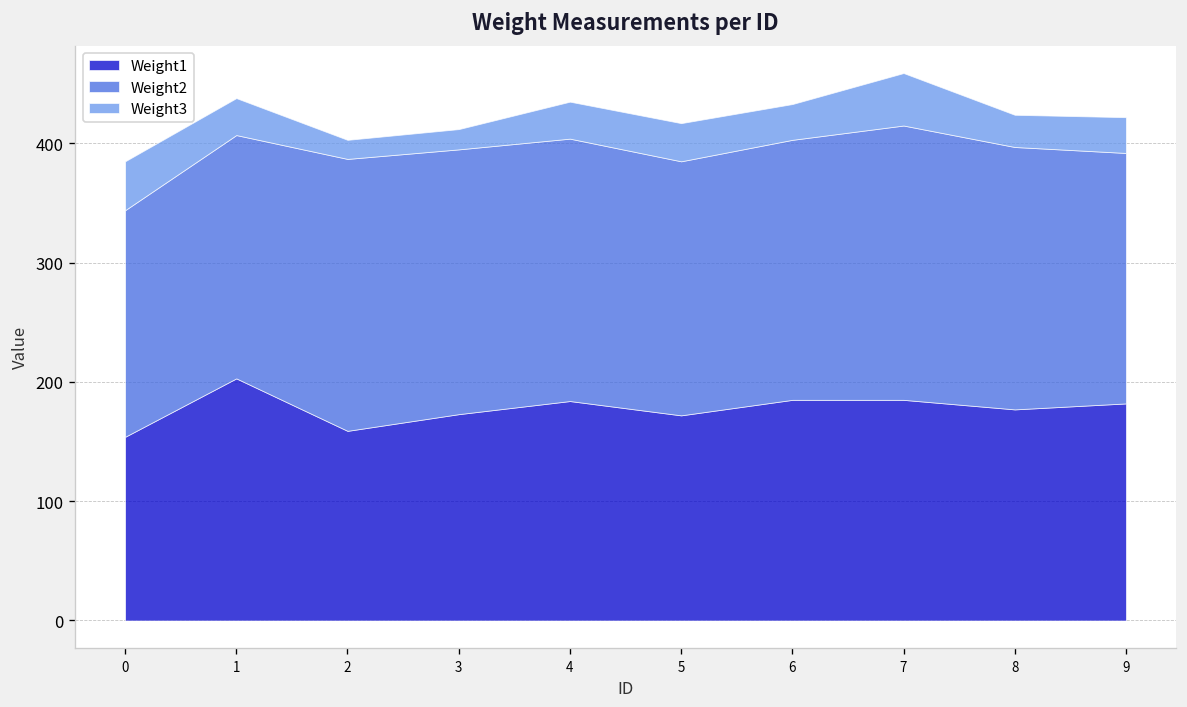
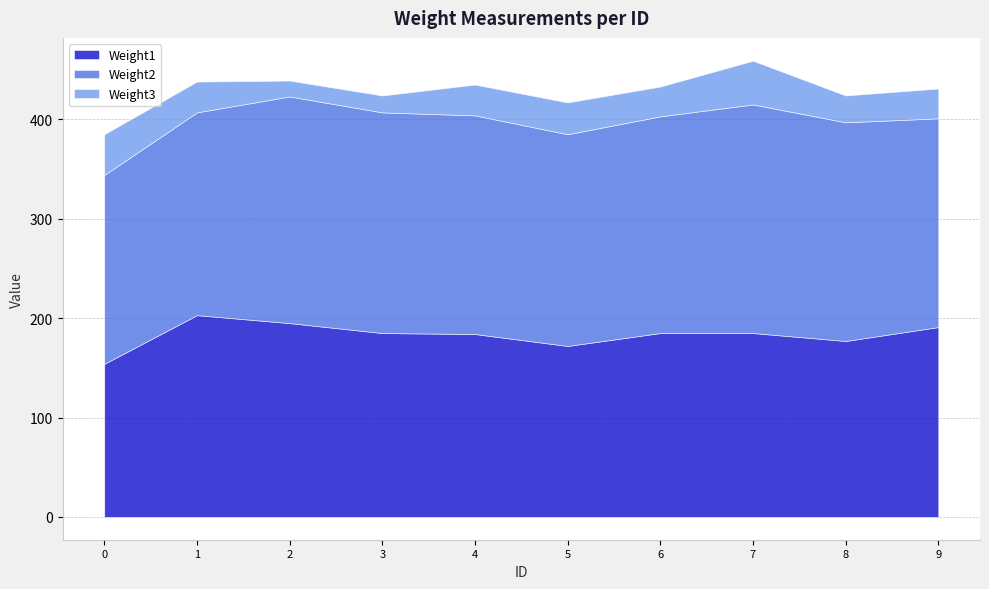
Weight1, 2: 160 -> 200
Weight1, 3: 170 -> 190
Weight1, 9: 180 -> 190
